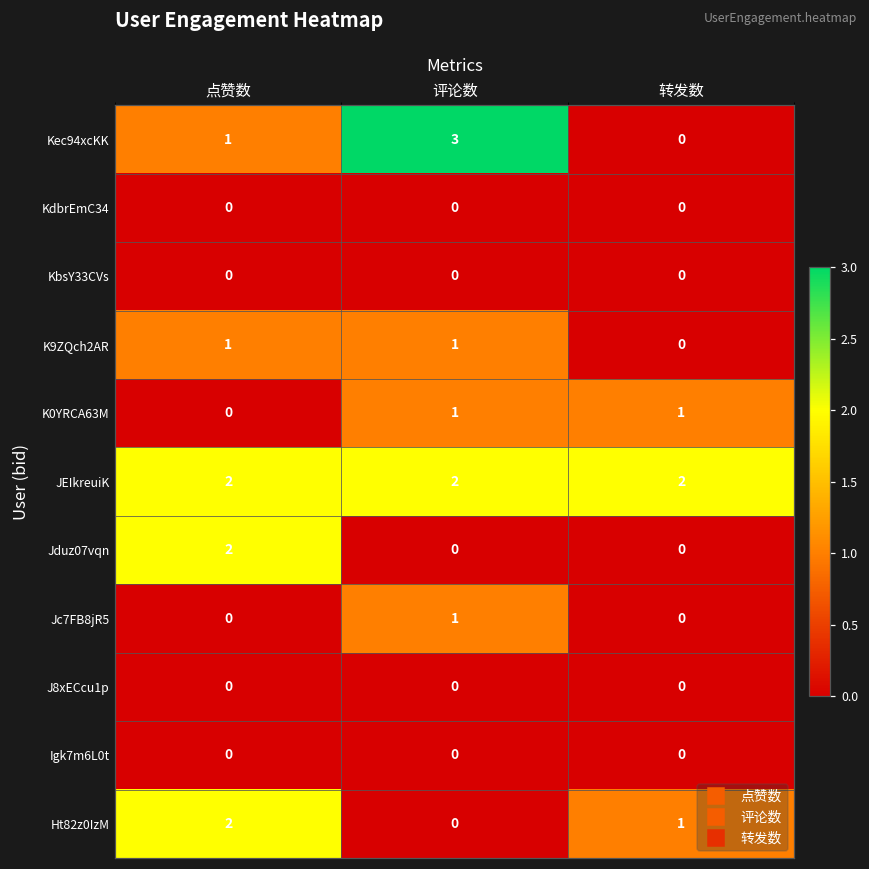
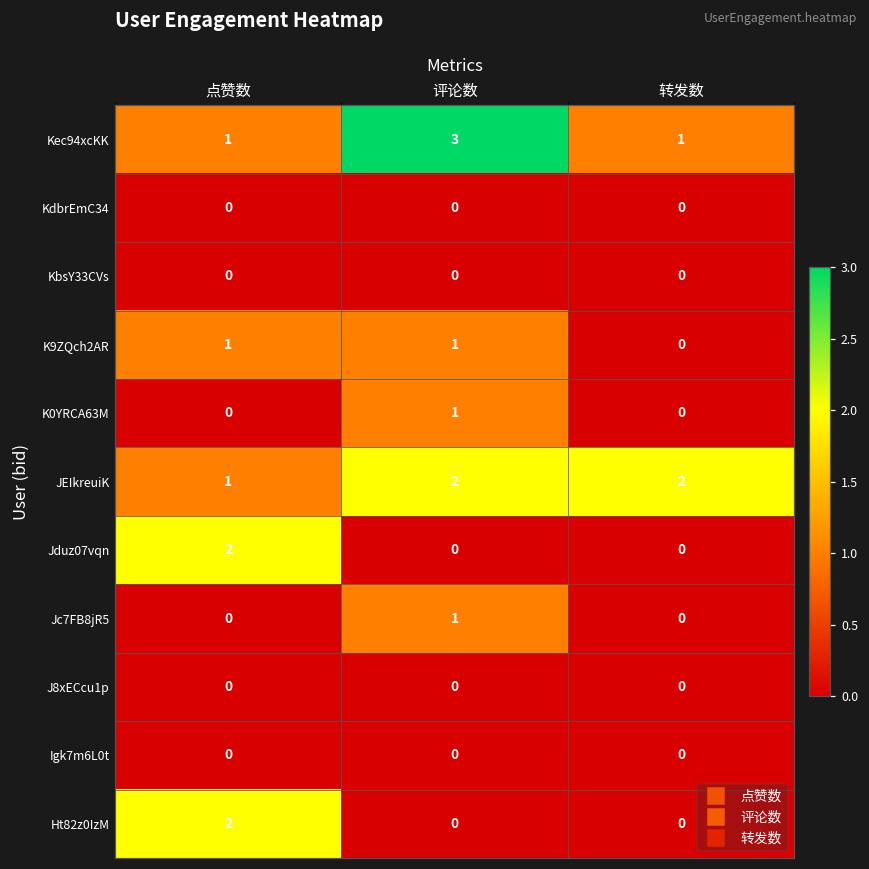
Kec94xcKK, 转发数: 0 -> 1
K0YRCA63M, 转发数: 1 -> 0
JEIkreuiK, 点赞数: 2 -> 1
Ht82z0IzM, 转发数: 1 -> 0
